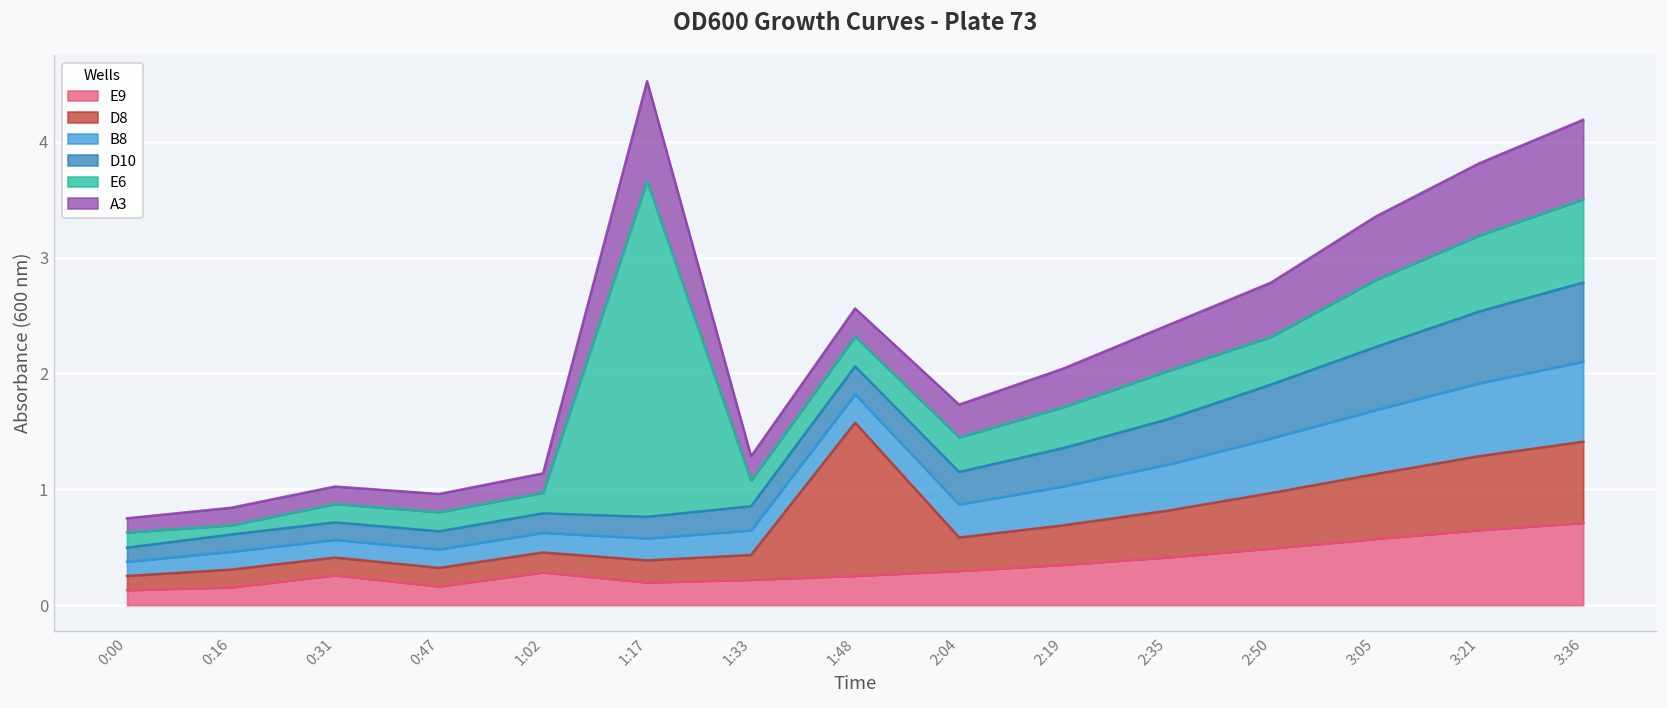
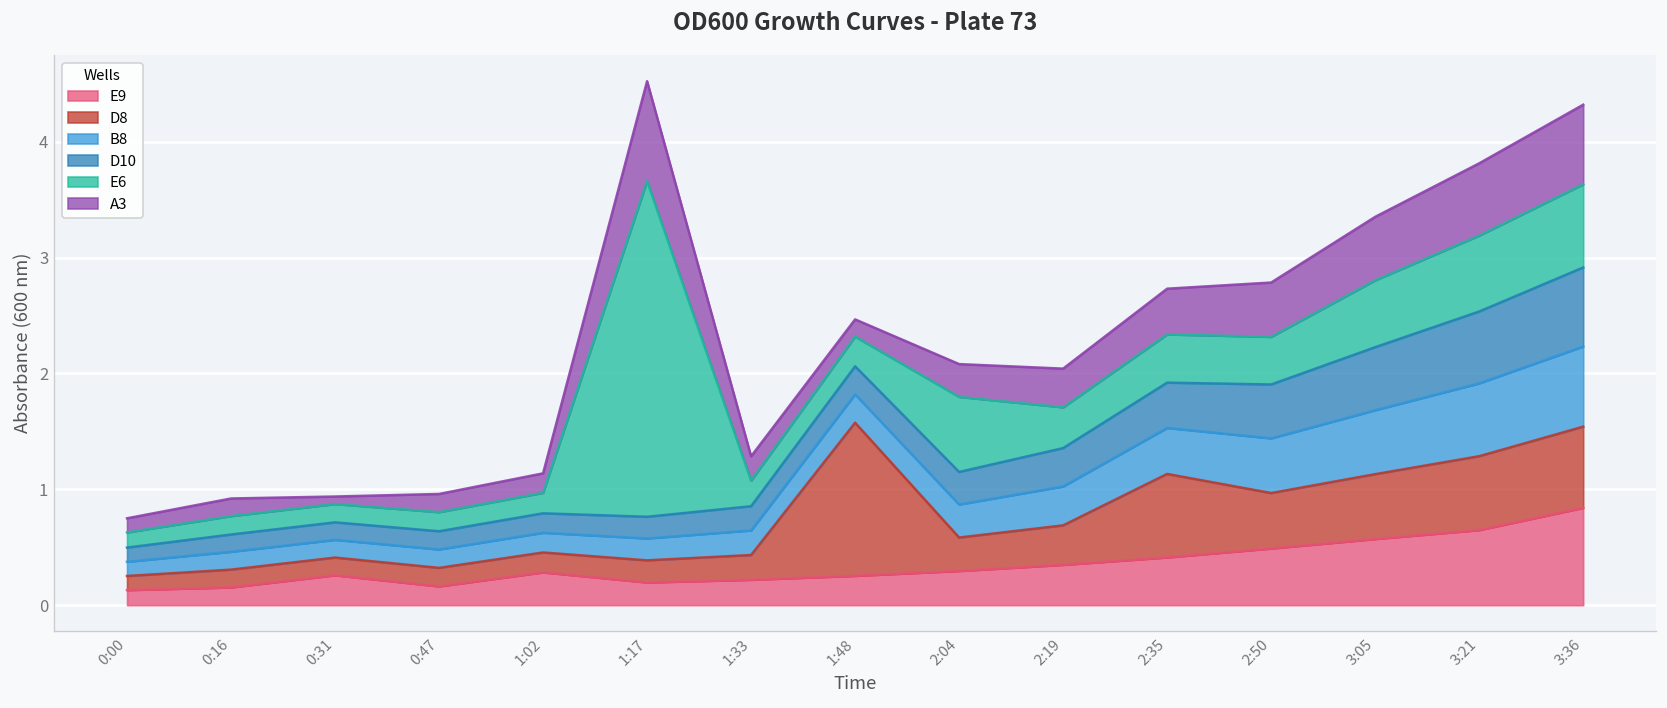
E6, 0:16: 0.1 -> 0.2
A3, 0:31: 0.2 -> 0.1
A3, 1:48: 0.2 -> 0.1
E6, 2:04: 0.3 -> 0.6
D8, 2:35: 0.4 -> 0.7
E9, 3:36: 0.7 -> 0.8
